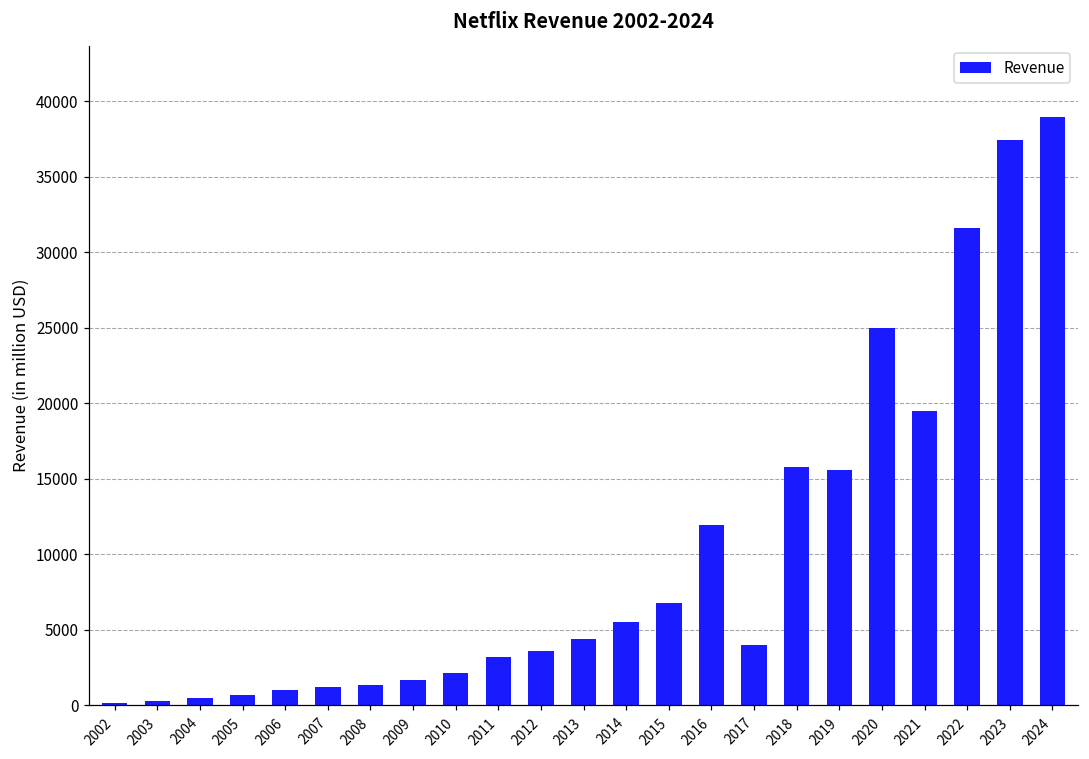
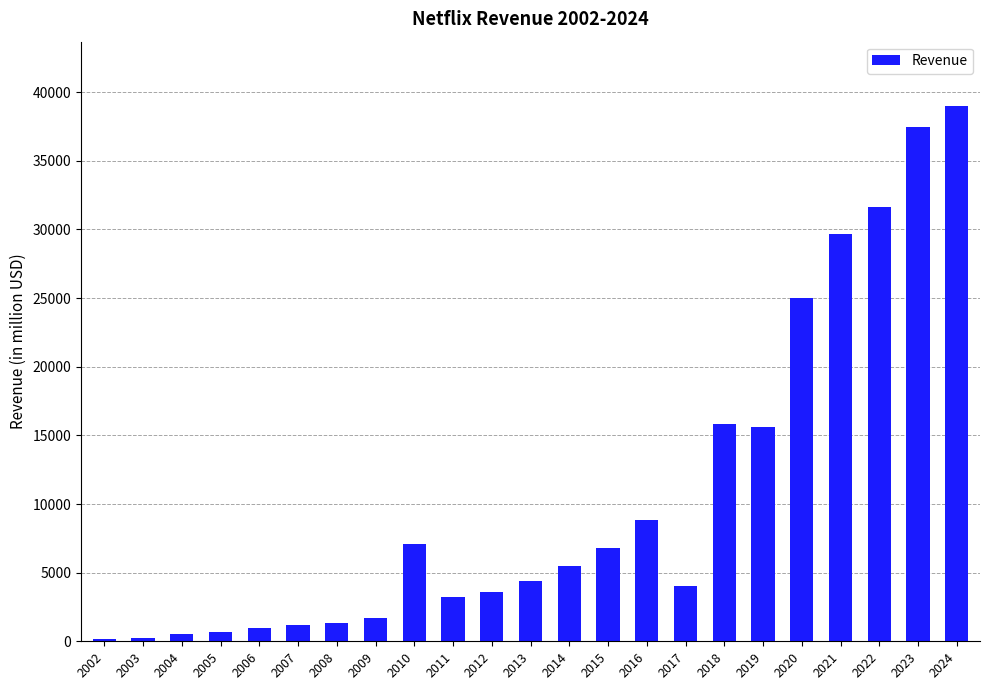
2010: 2200 -> 7100
2016: 11900 -> 8800
2021: 19500 -> 29700
